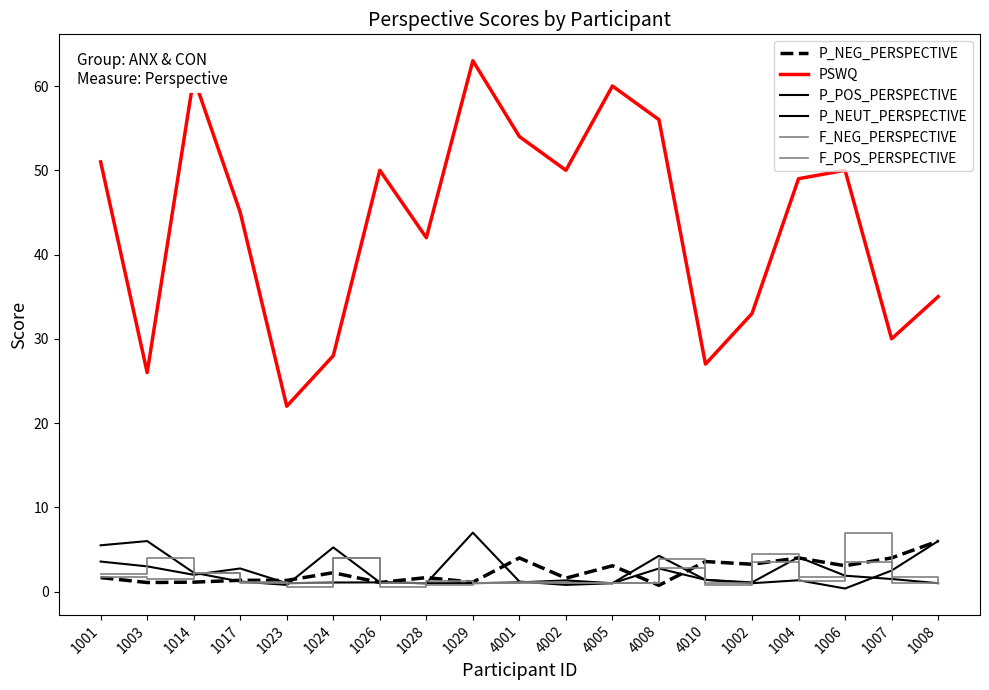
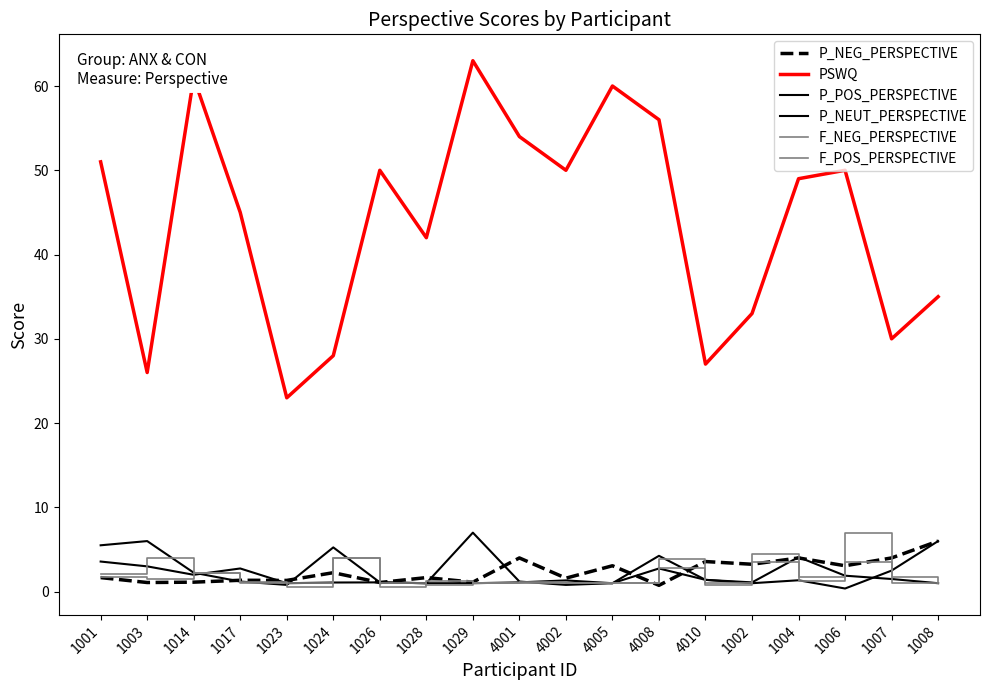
PSWQ, 1023: 22 -> 23
